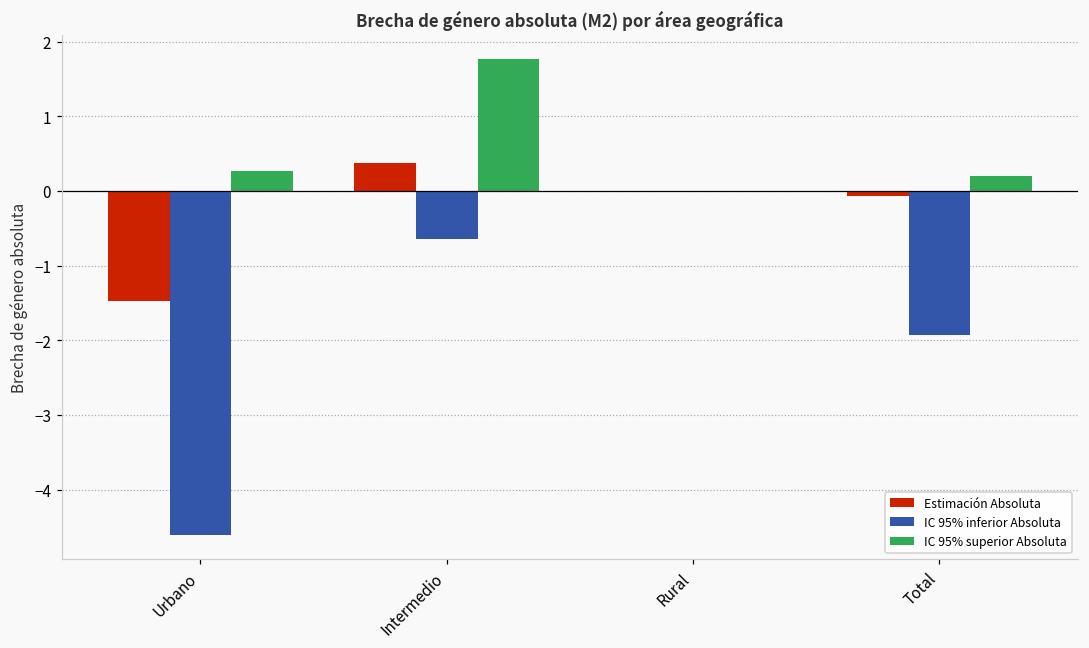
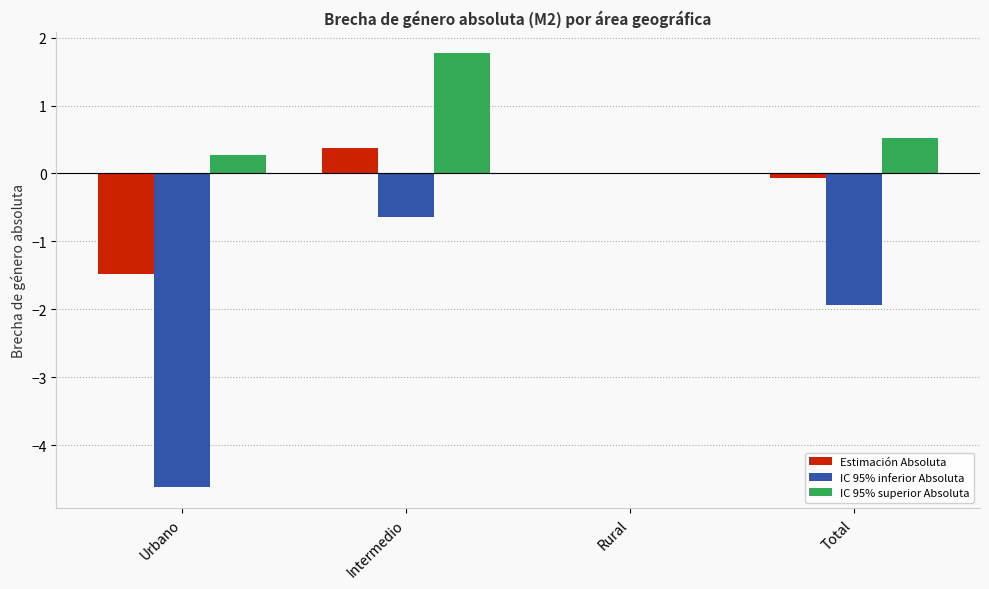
IC 95% superior Absoluta, Total: 0.2 -> 0.5
